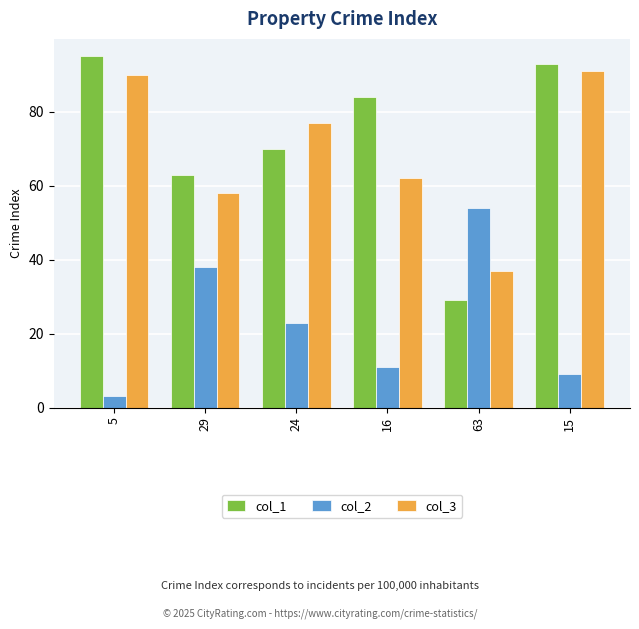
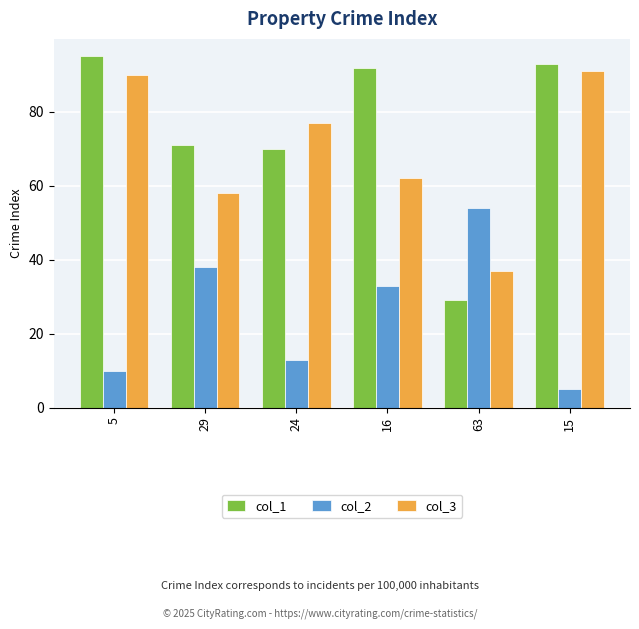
col_2, 5: 3 -> 10
col_1, 29: 63 -> 71
col_2, 24: 23 -> 13
col_1, 16: 84 -> 92
col_2, 16: 11 -> 33
col_2, 15: 9 -> 5
